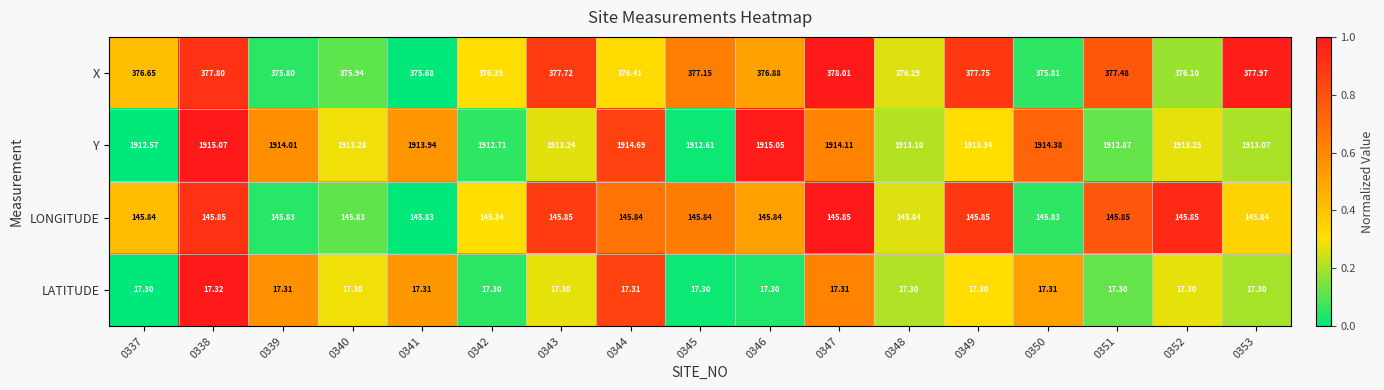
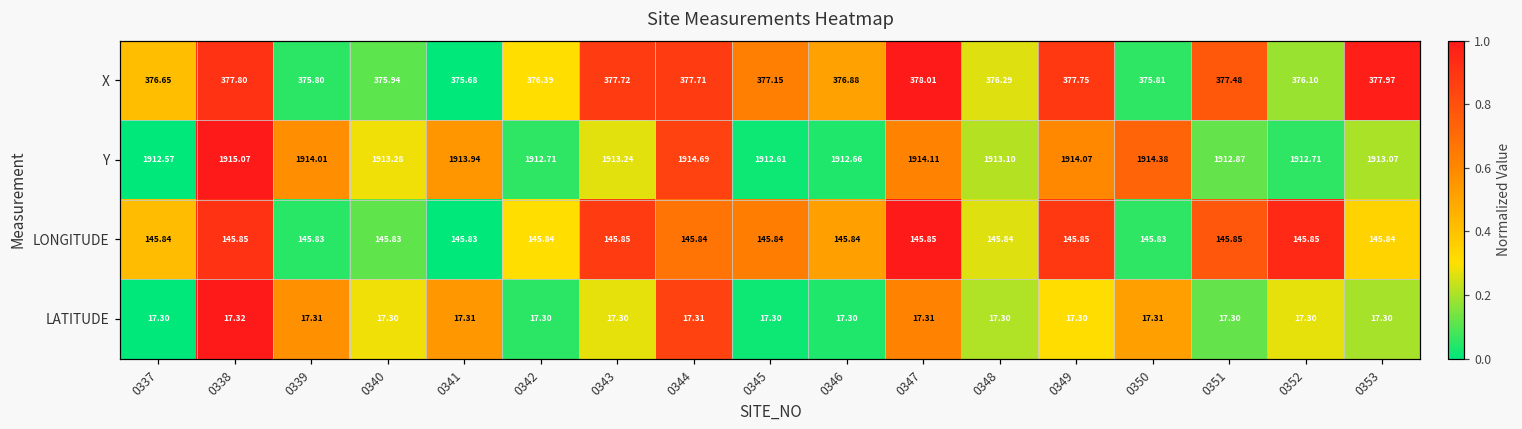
X, 0344: 376.41 -> 377.71
Y, 0346: 1915.05 -> 1912.66
Y, 0349: 1913.34 -> 1914.07
Y, 0352: 1913.25 -> 1912.71
